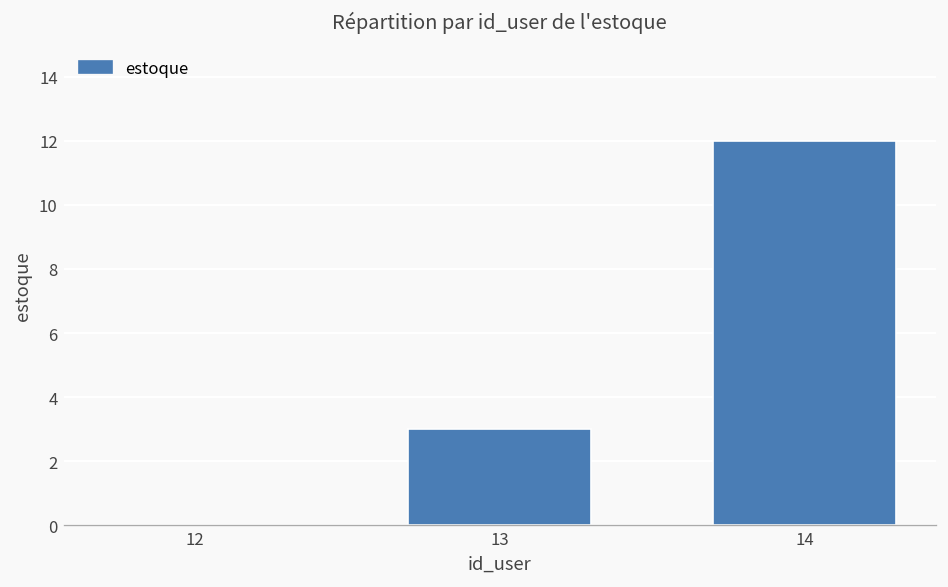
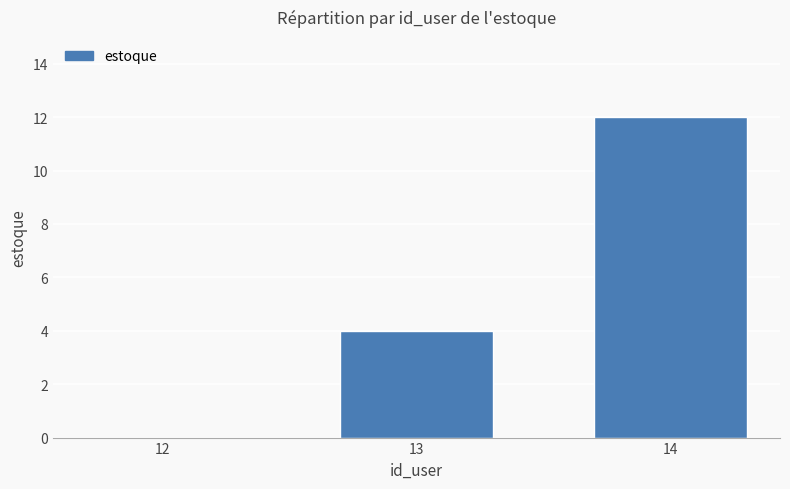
13: 3 -> 4
